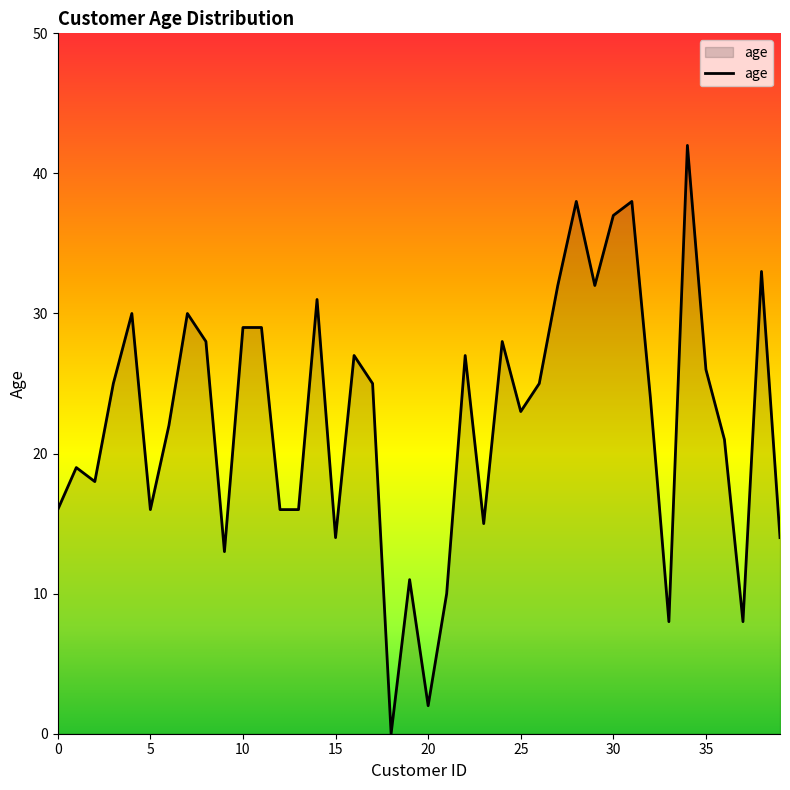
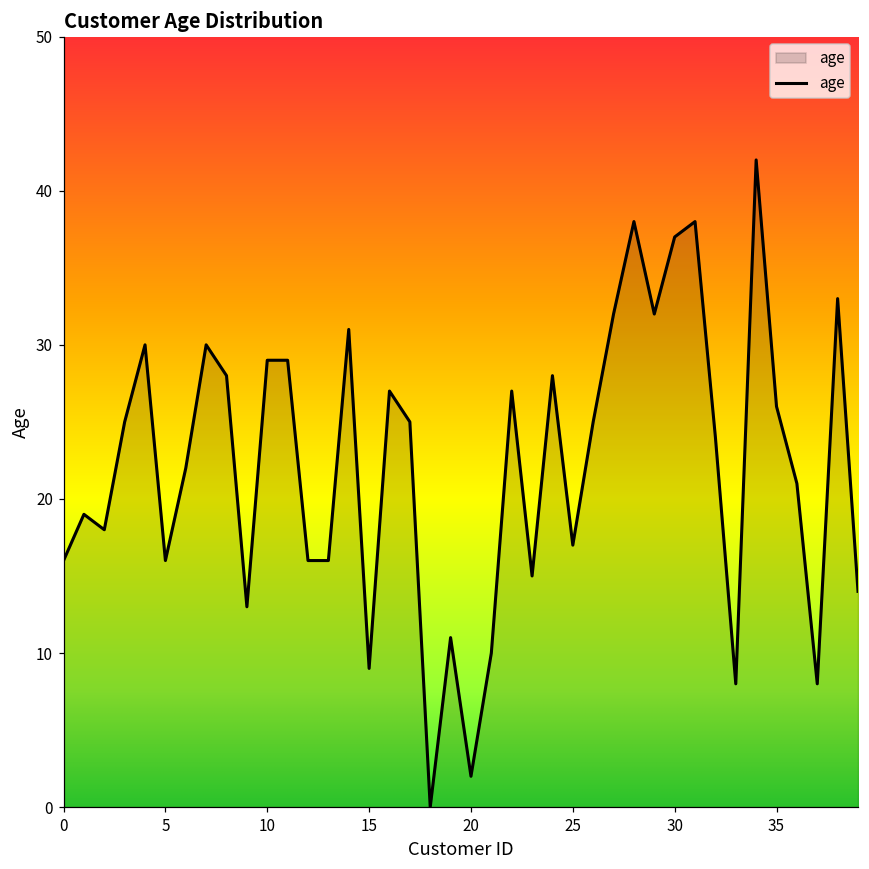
15: 14 -> 9
25: 23 -> 17
